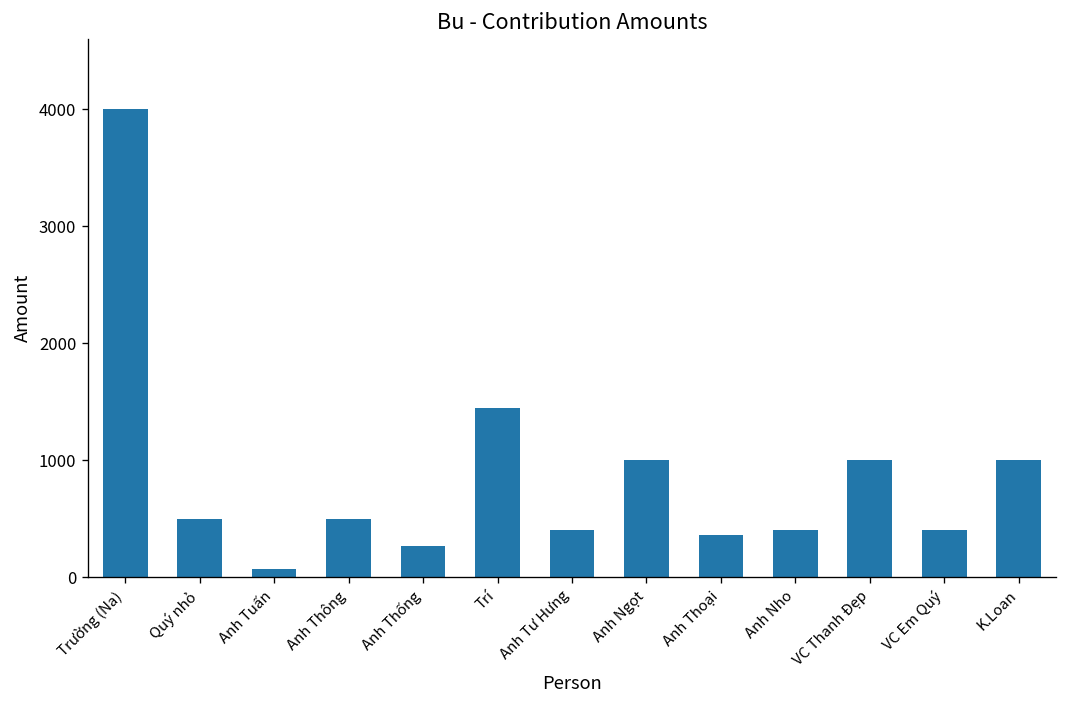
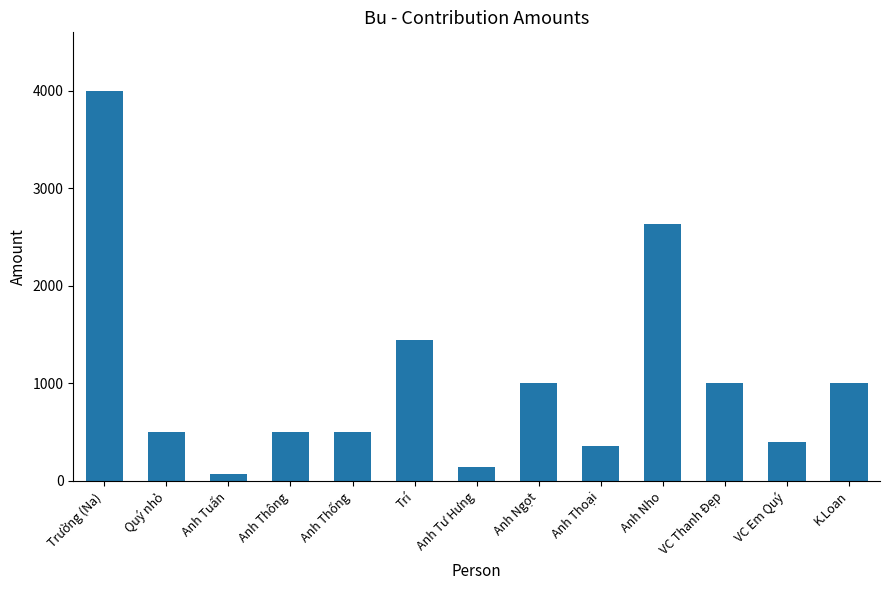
Anh Thống: 300 -> 500
Anh Tư Hưng: 400 -> 100
Anh Nho: 400 -> 2600
